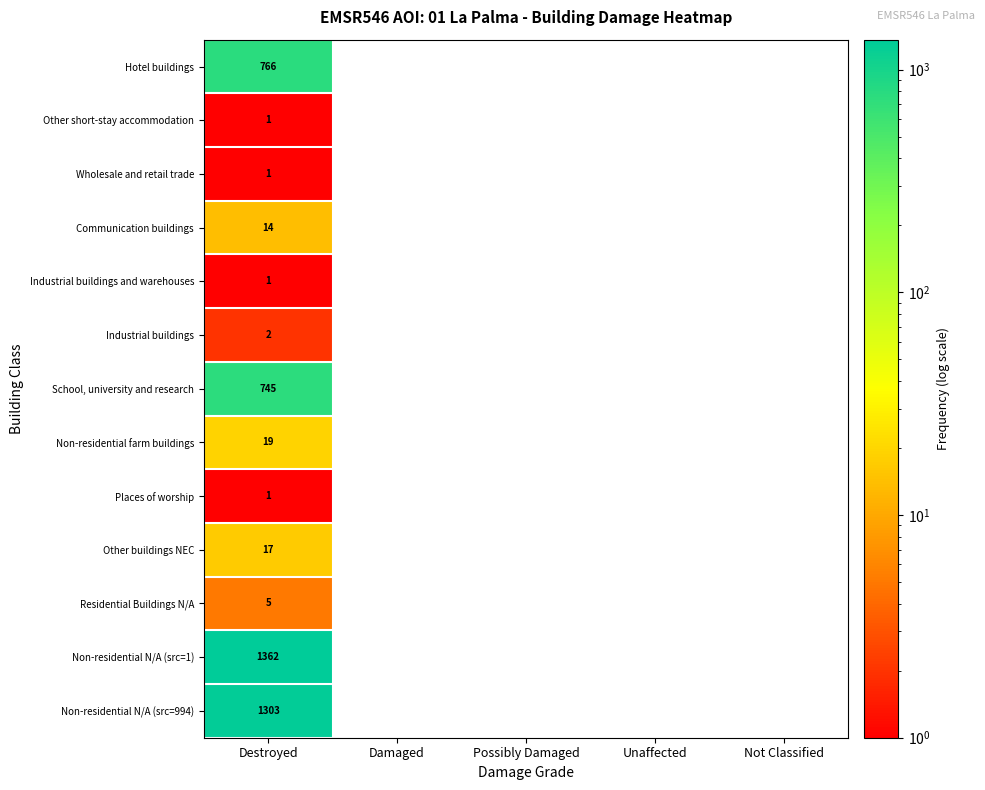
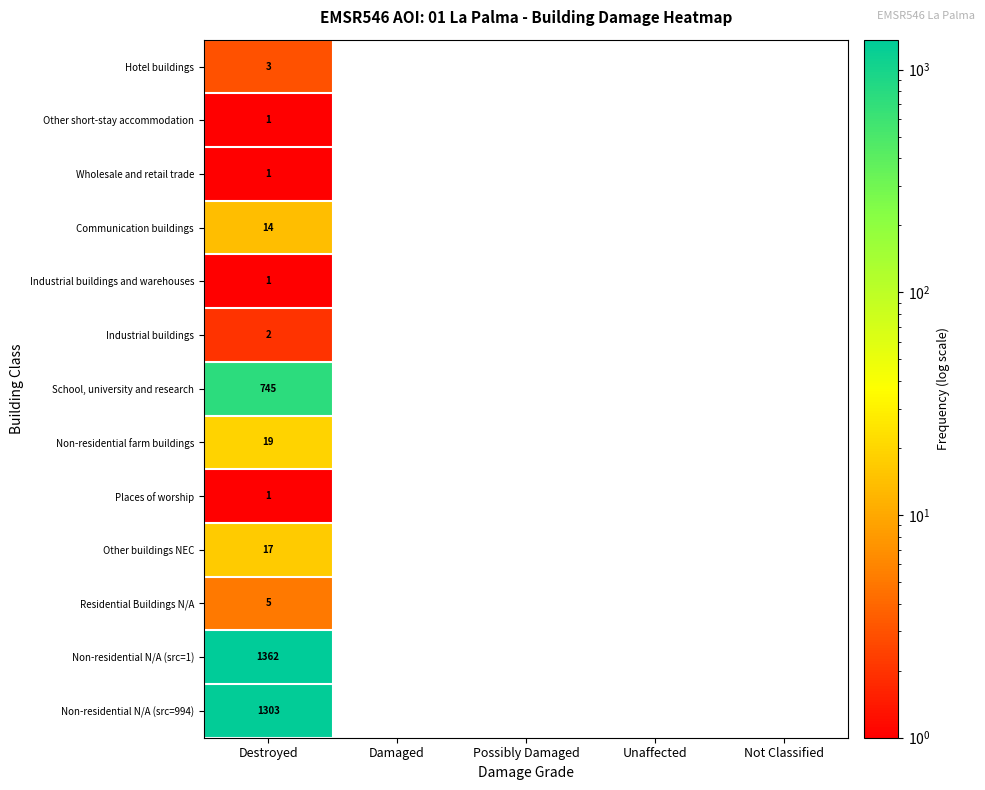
Hotel buildings, Destroyed: 766 -> 3
